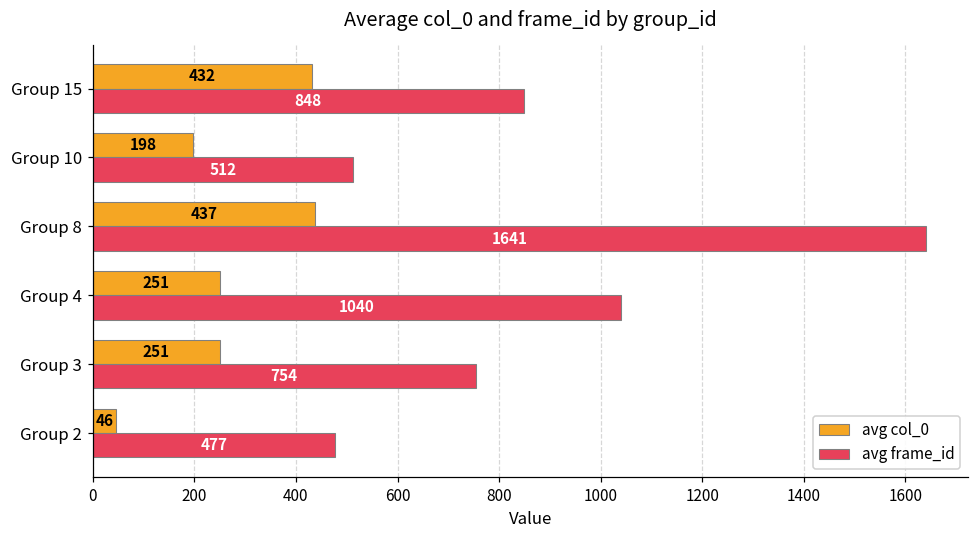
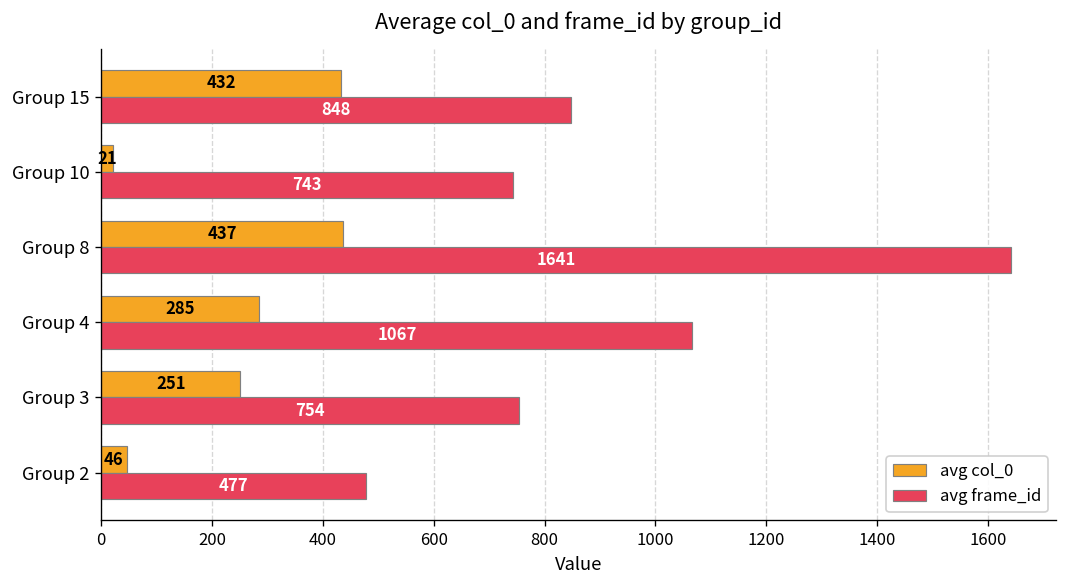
avg col_0, Group 10: 198 -> 21
avg frame_id, Group 10: 512 -> 743
avg col_0, Group 4: 251 -> 285
avg frame_id, Group 4: 1040 -> 1067
